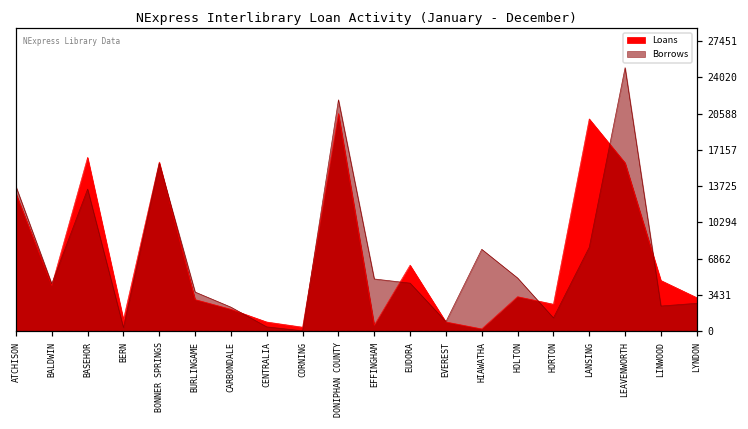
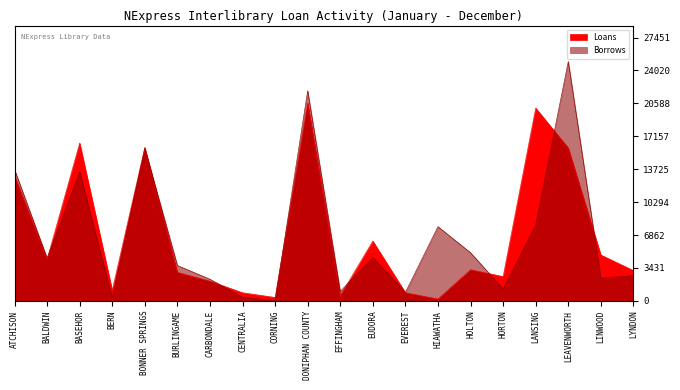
Borrows, EFFINGHAM: 5000 -> 1000
